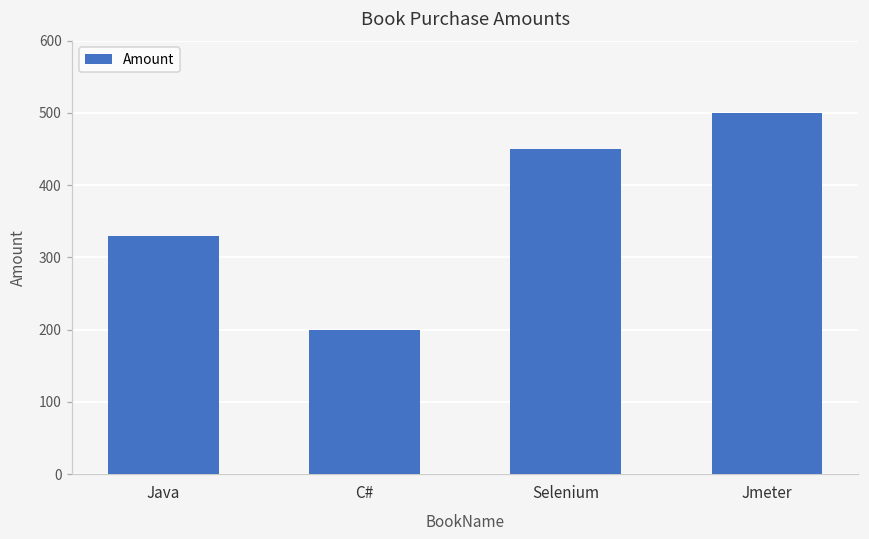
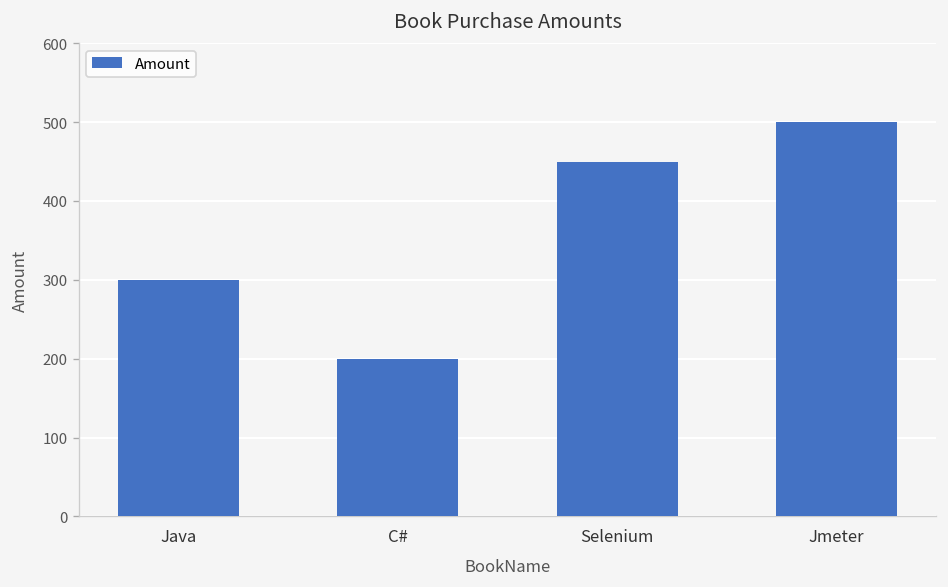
Java: 330 -> 300
